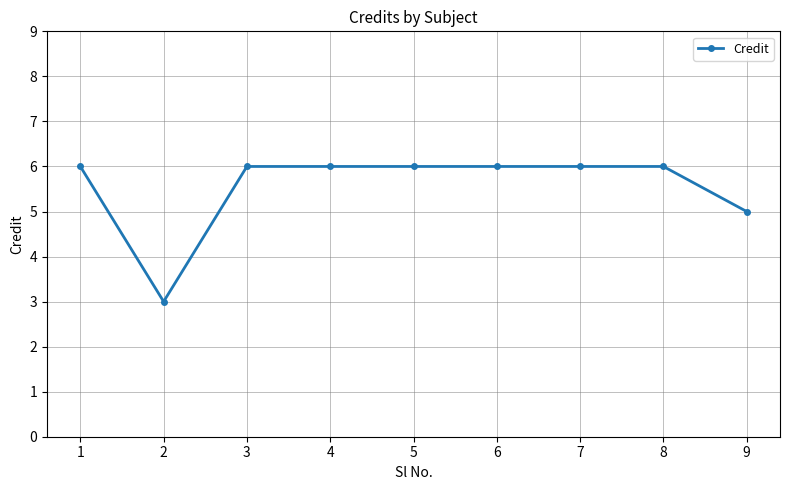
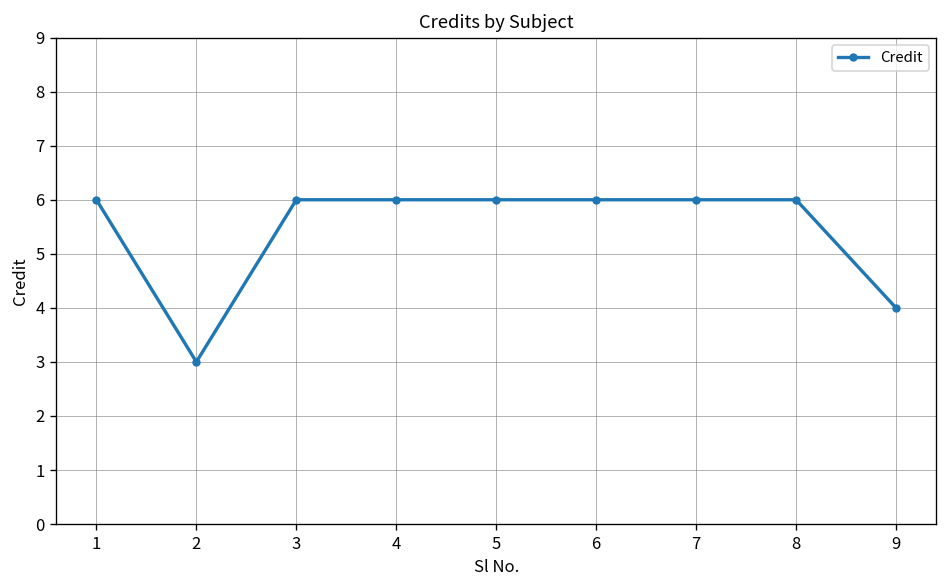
9: 5 -> 4
